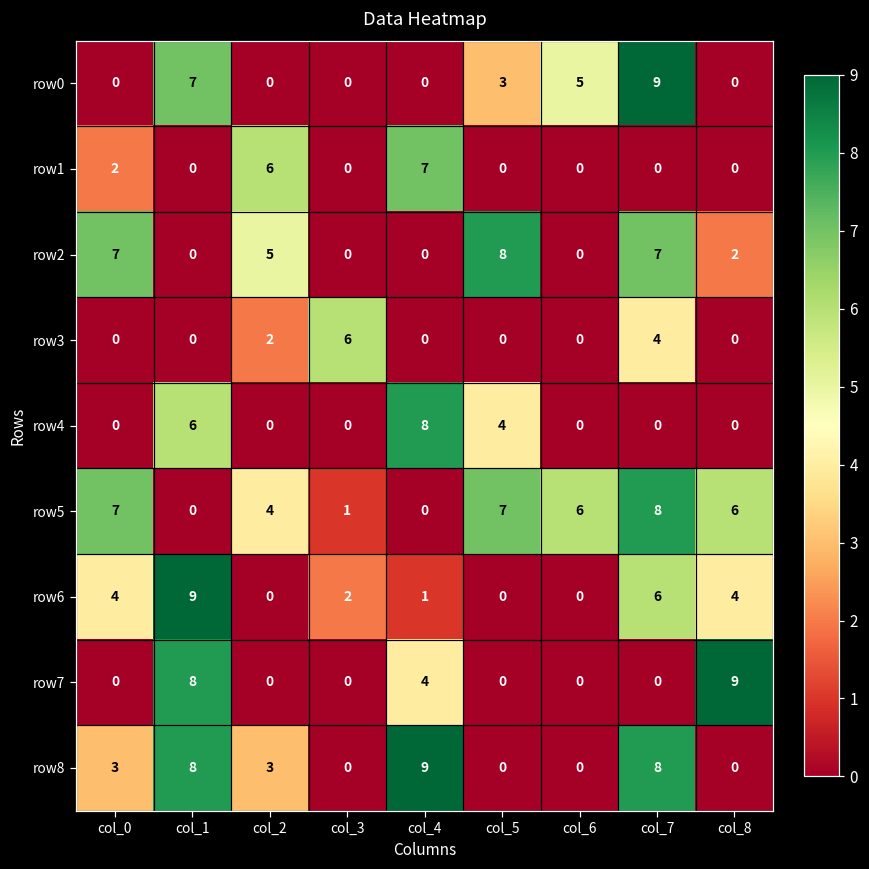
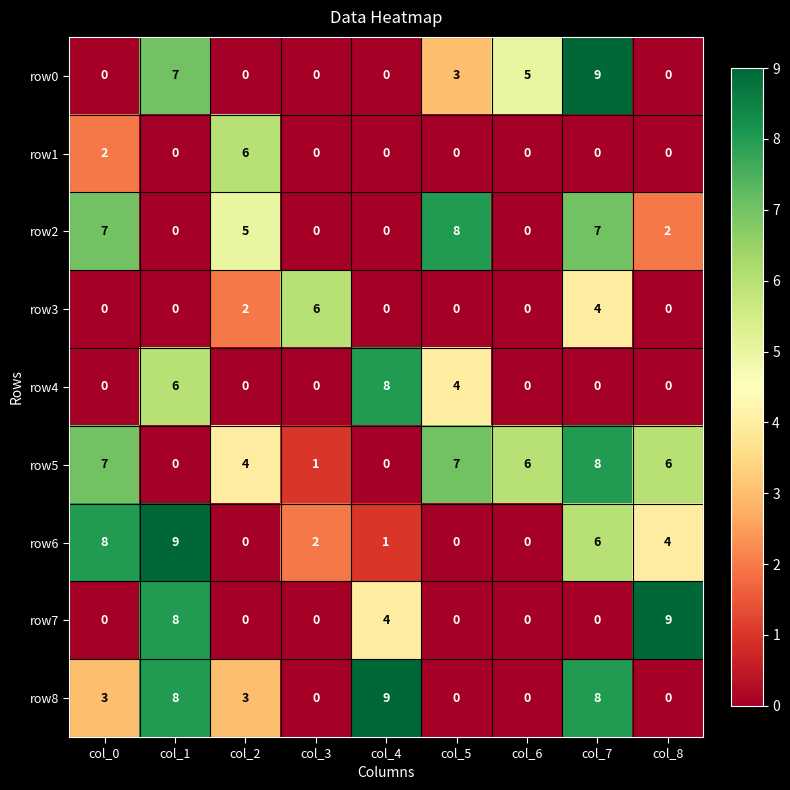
row1, col_4: 7 -> 0
row6, col_0: 4 -> 8
